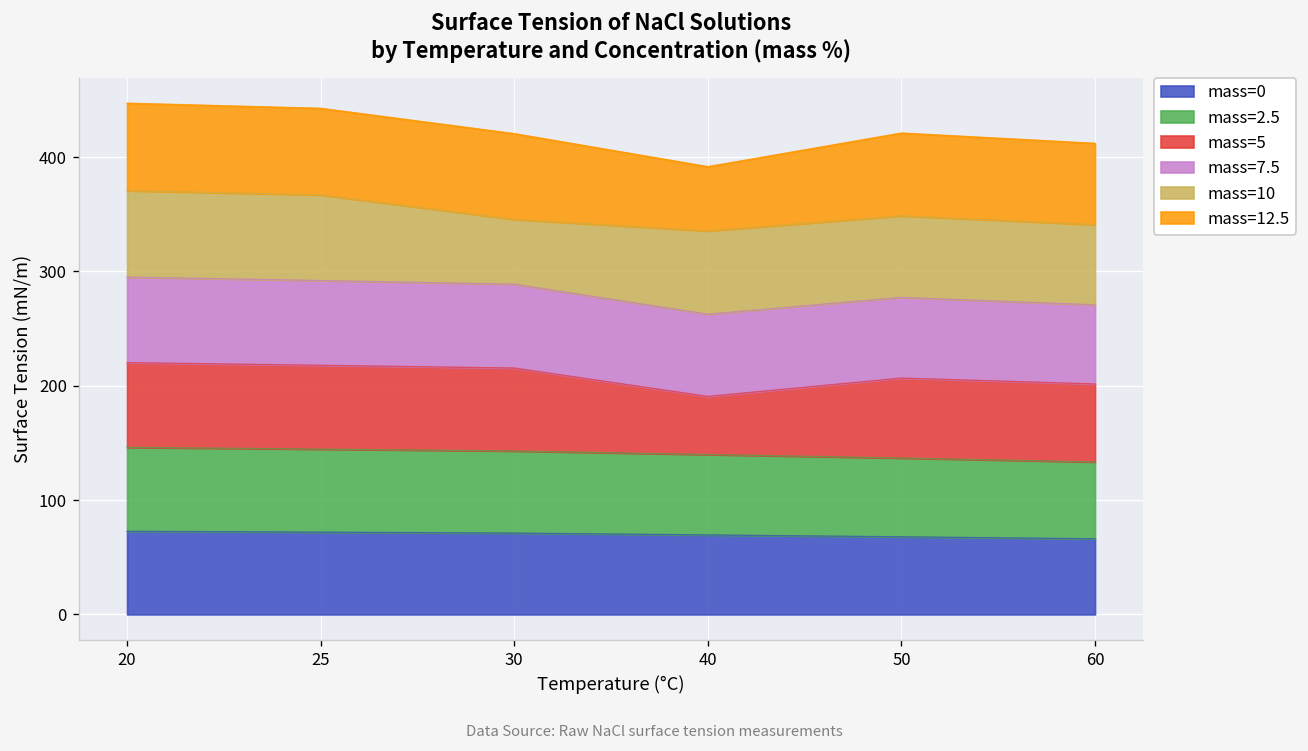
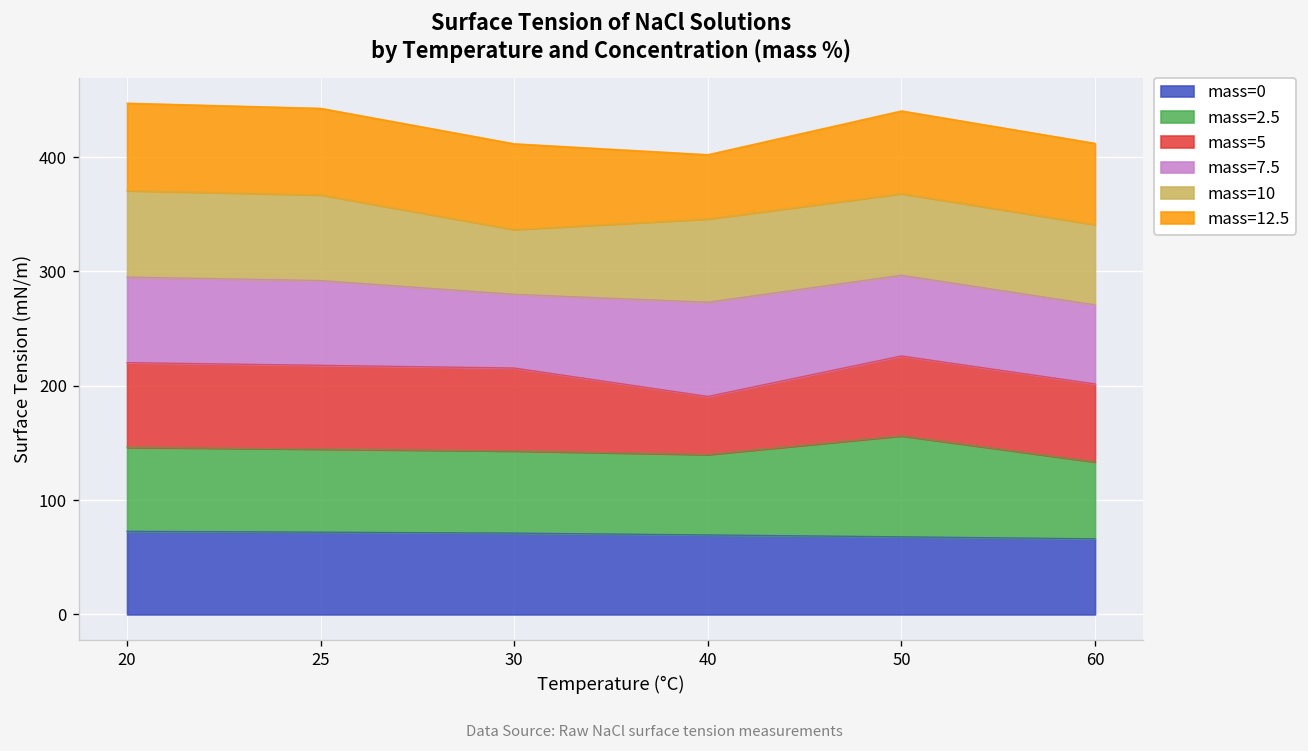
mass=7.5, 30: 70 -> 60
mass=7.5, 40: 70 -> 80
mass=2.5, 50: 70 -> 90
